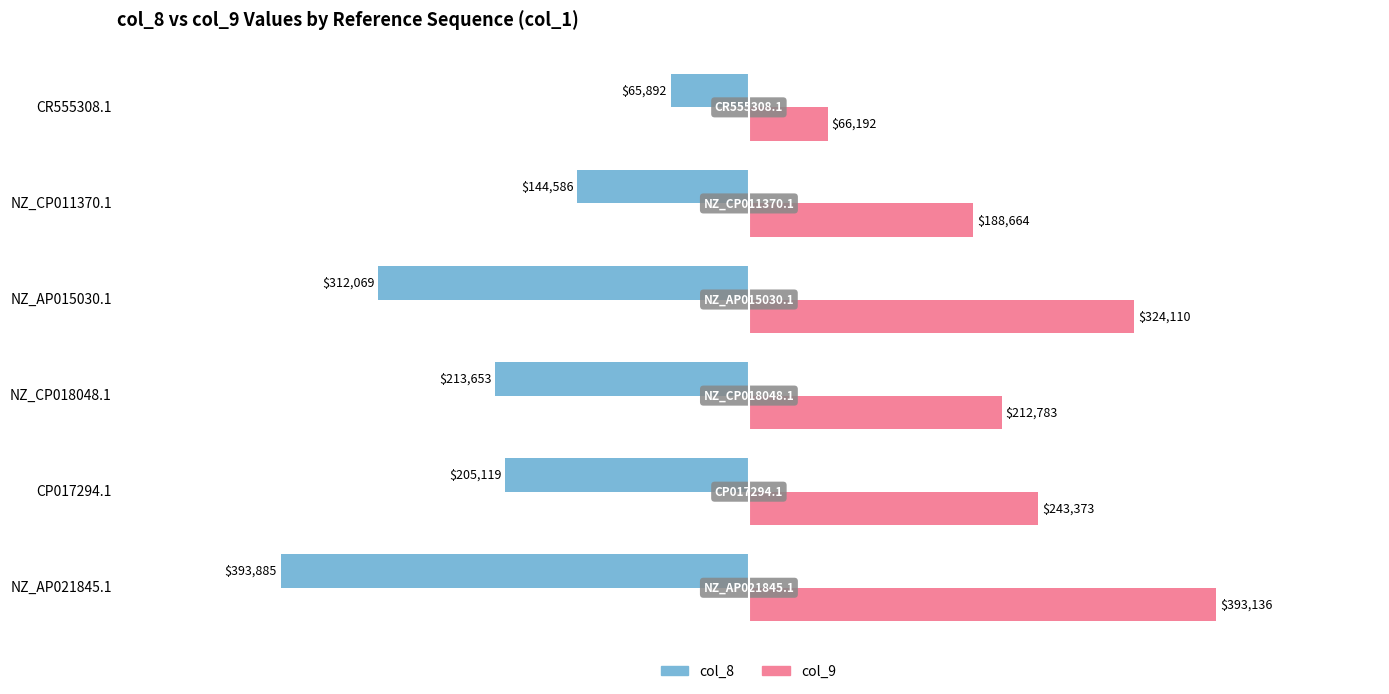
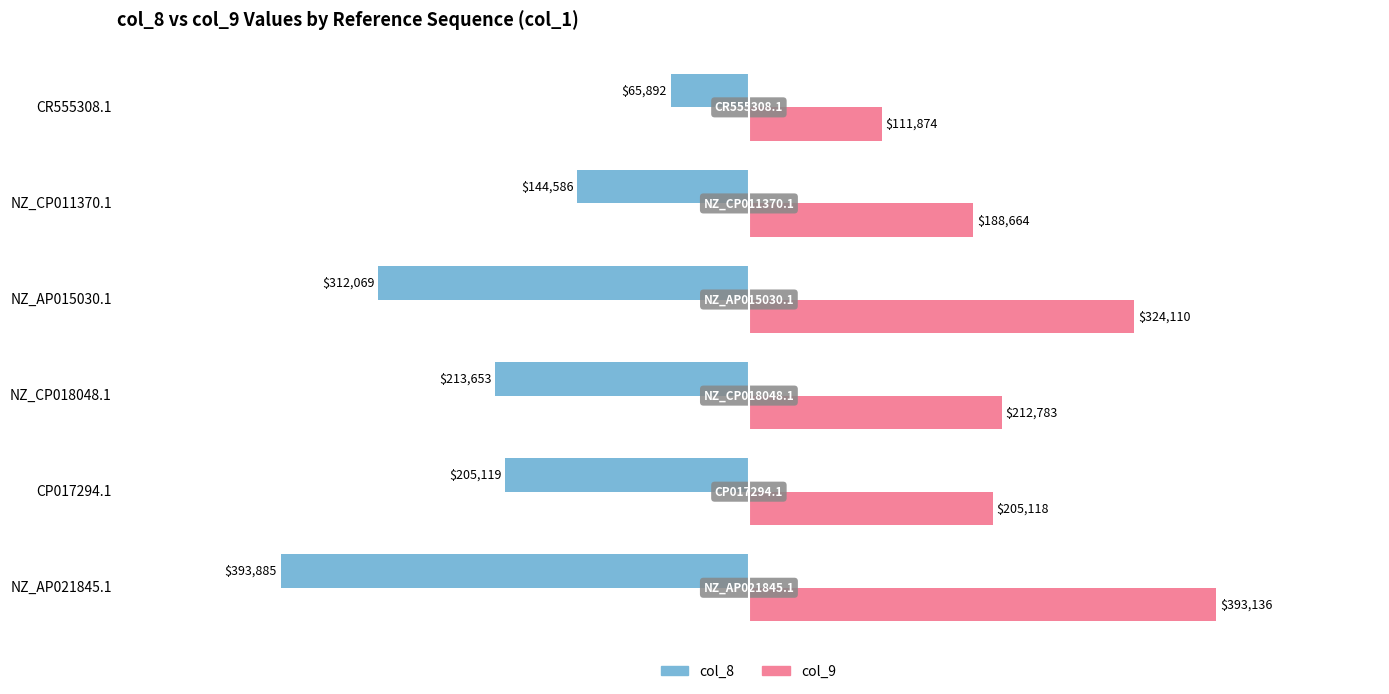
col_9, CR555308.1: $66,192 -> $111,874
col_9, CP017294.1: $243,373 -> $205,118
